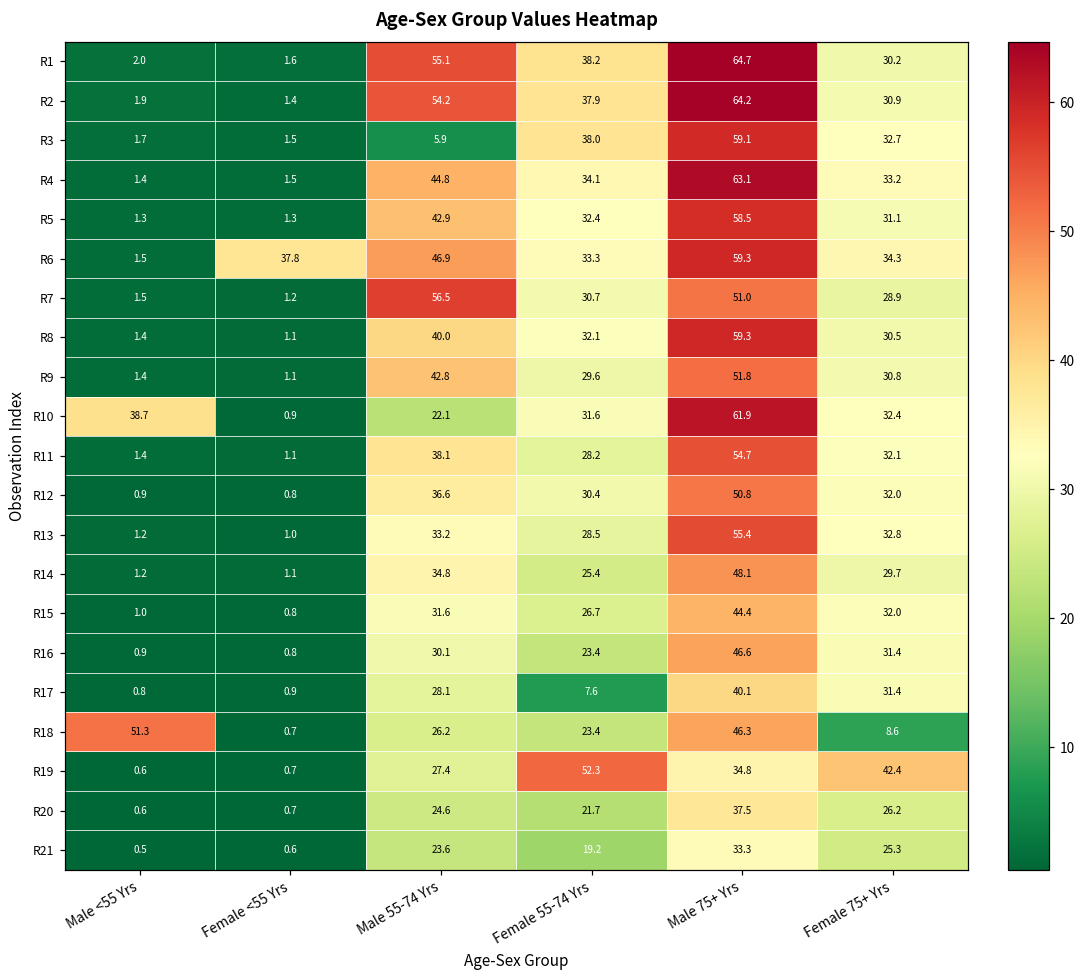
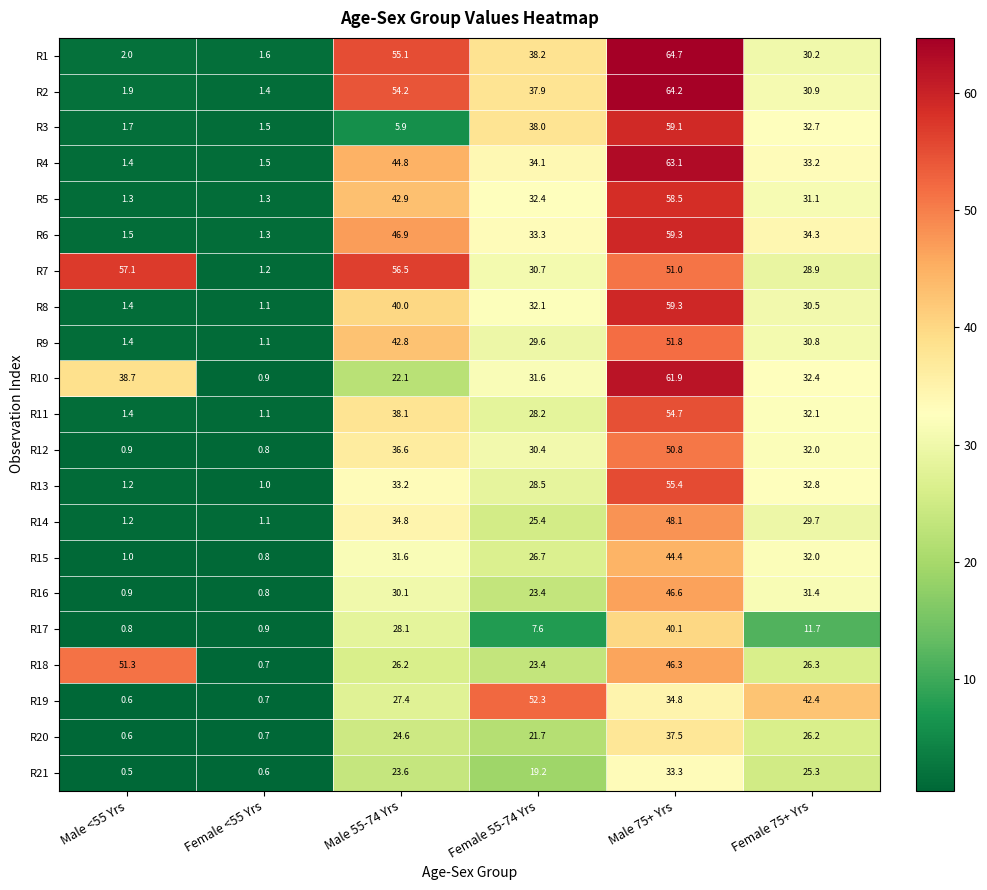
R6, Female <55 Yrs: 37.8 -> 1.3
R7, Male <55 Yrs: 1.5 -> 57.1
R17, Female 75+ Yrs: 31.4 -> 11.7
R18, Female 75+ Yrs: 8.6 -> 26.3
